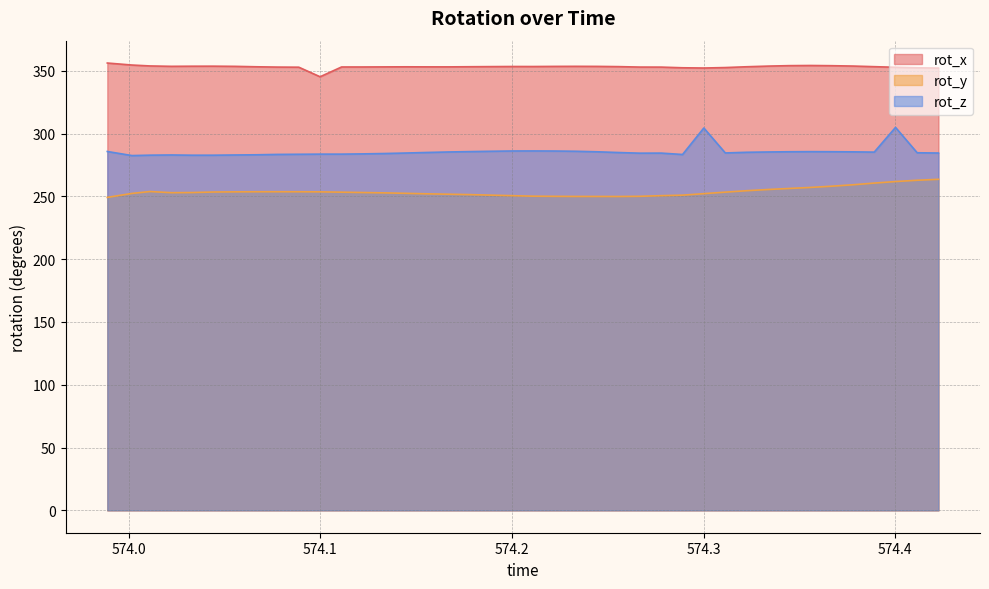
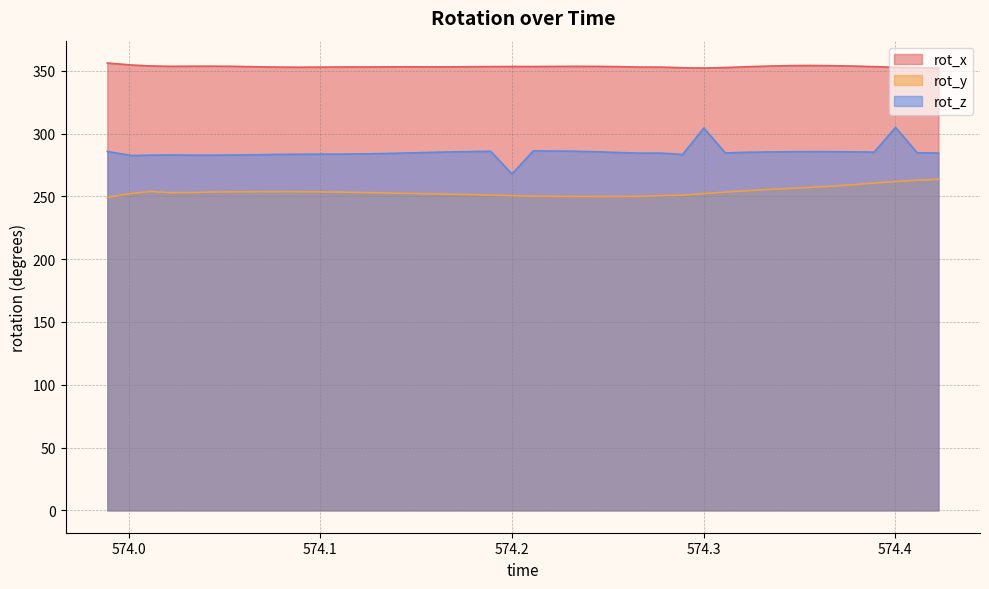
rot_x, 574.1: 345 -> 353
rot_z, 574.2: 286 -> 268
